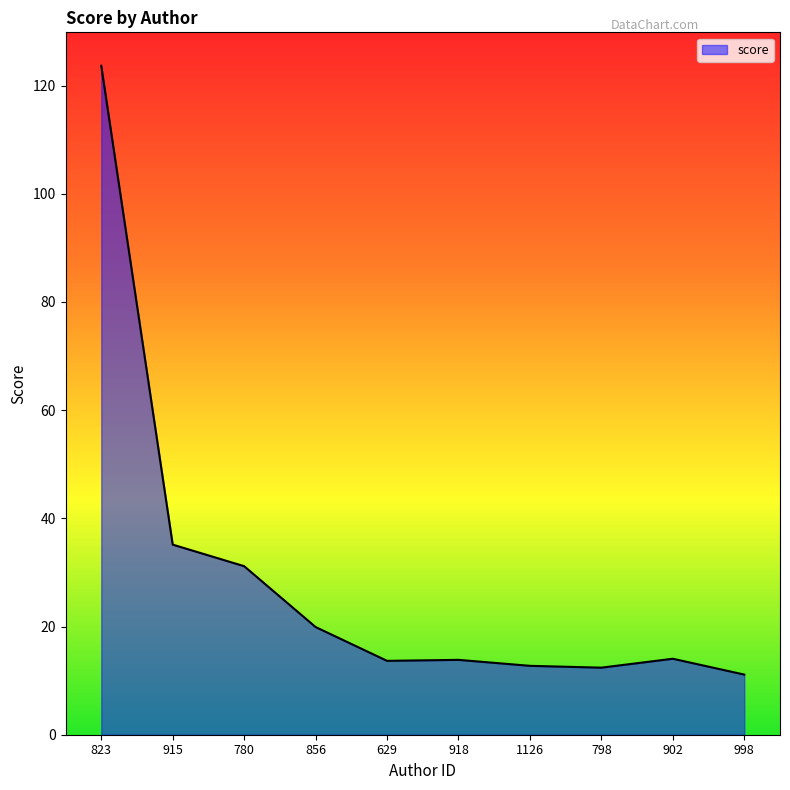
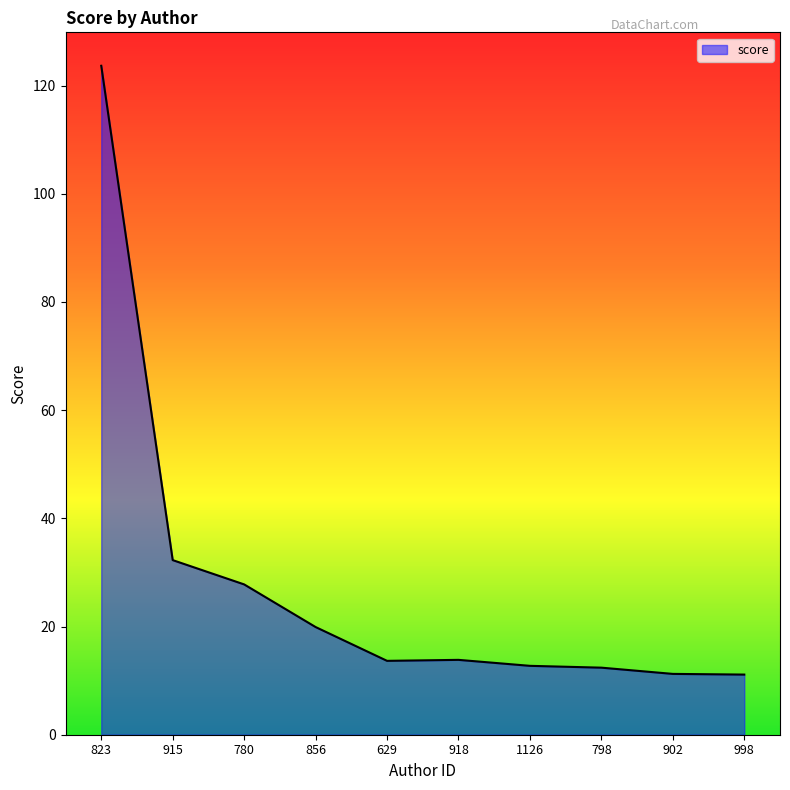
915: 35 -> 32
780: 31 -> 28
902: 14 -> 11
